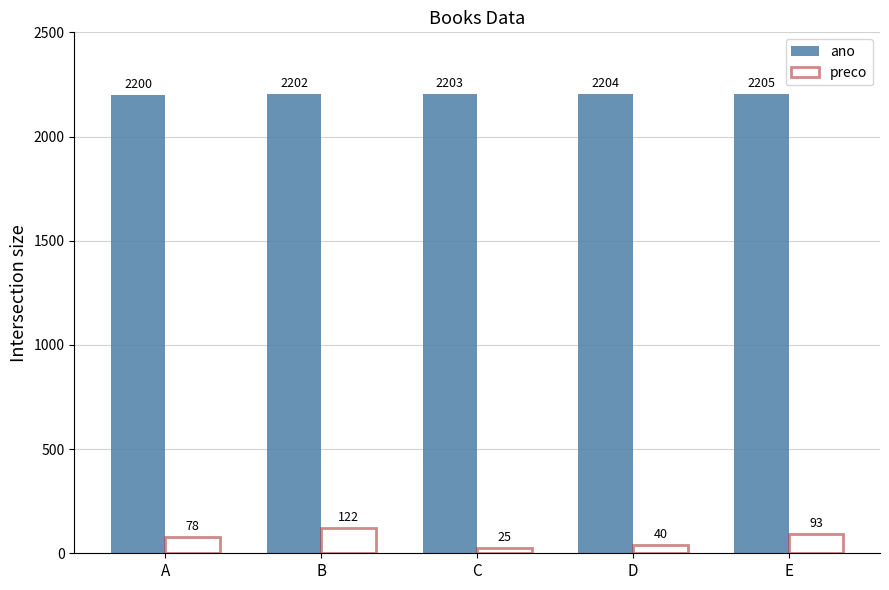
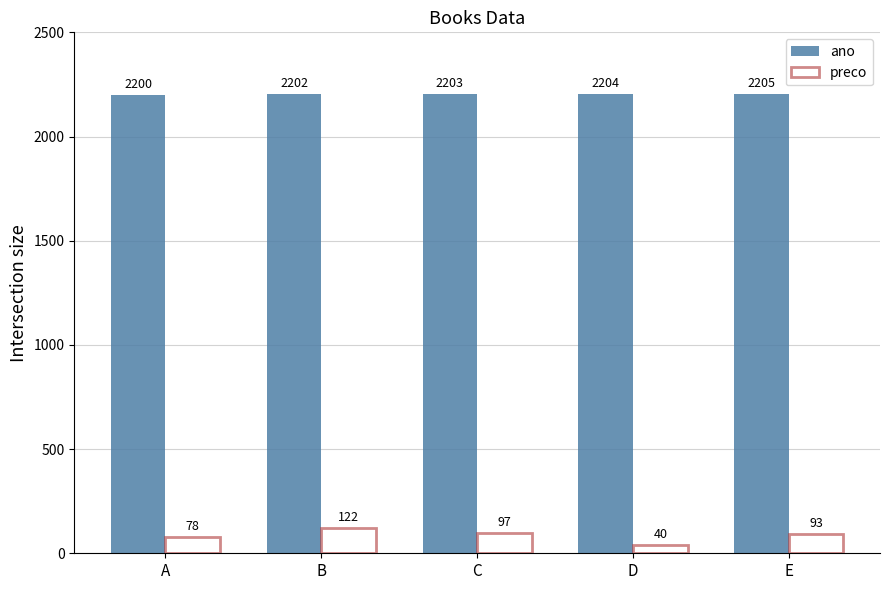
preco, C: 25 -> 97
